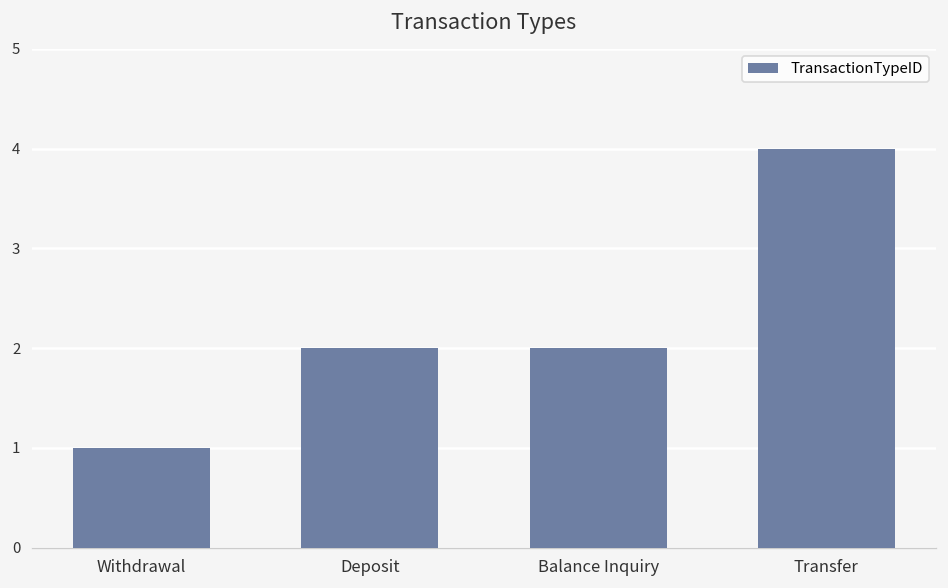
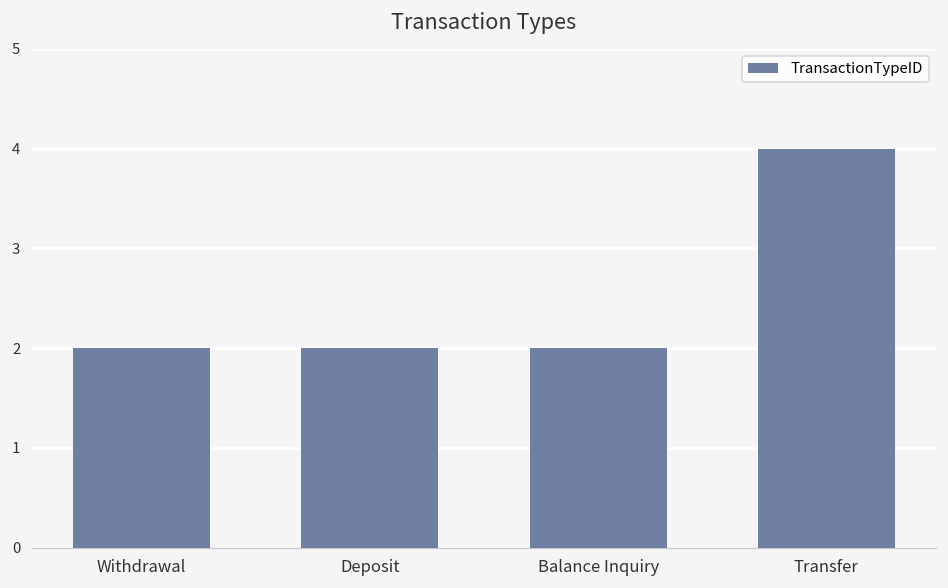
Withdrawal: 1 -> 2
